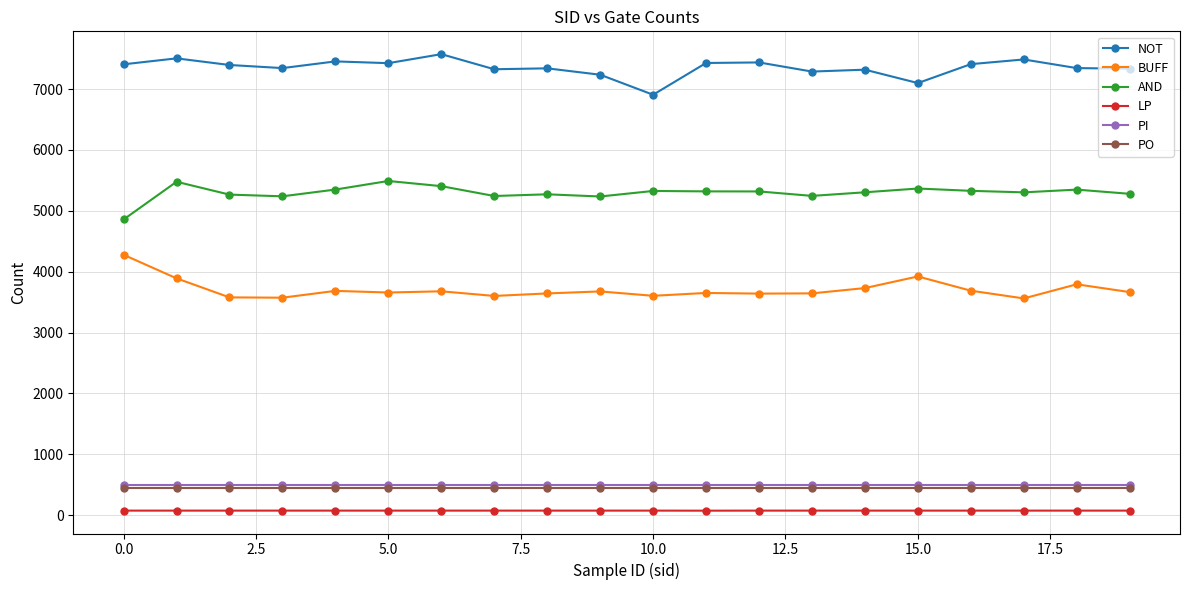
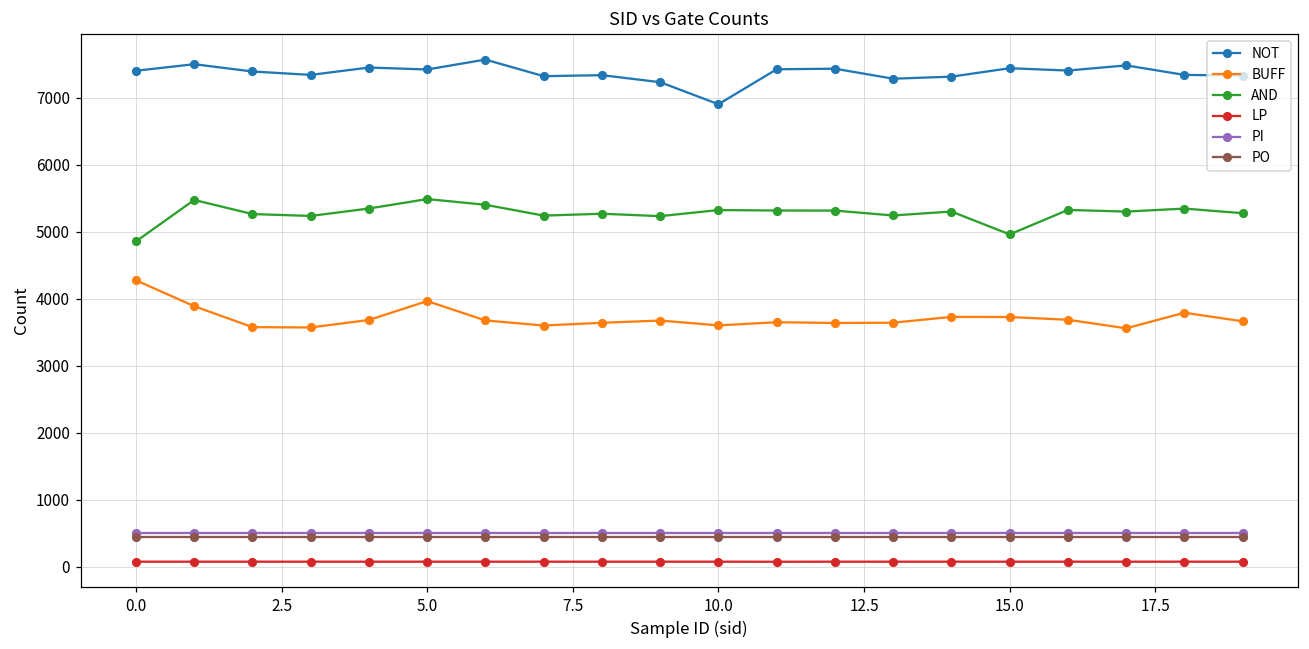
BUFF, 5.0: 3700 -> 4000
NOT, 15.0: 7100 -> 7400
BUFF, 15.0: 3900 -> 3700
AND, 15.0: 5400 -> 5000
